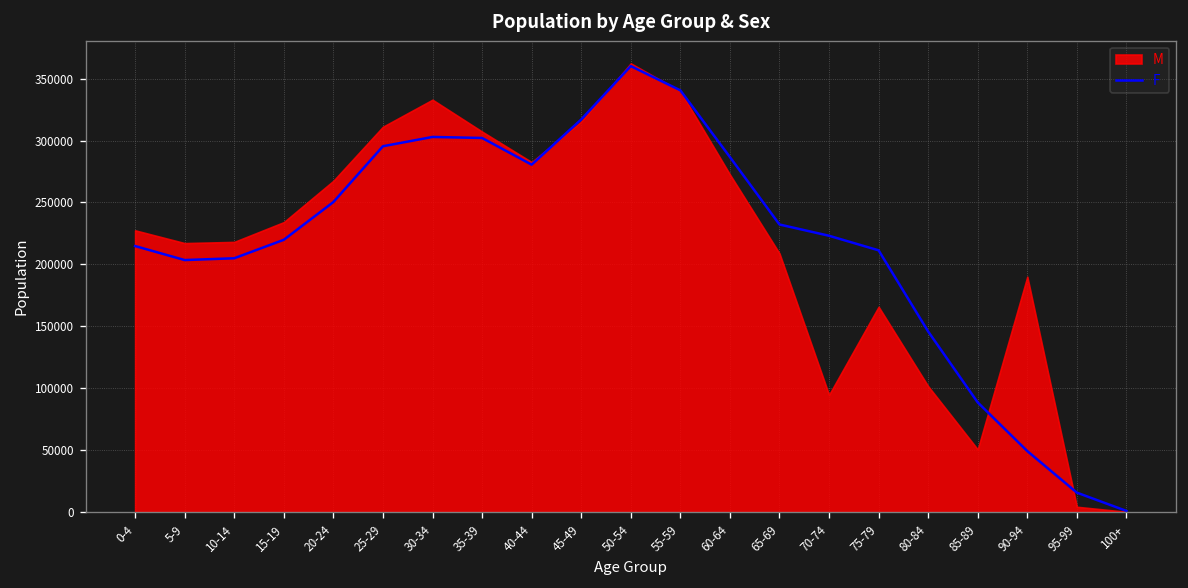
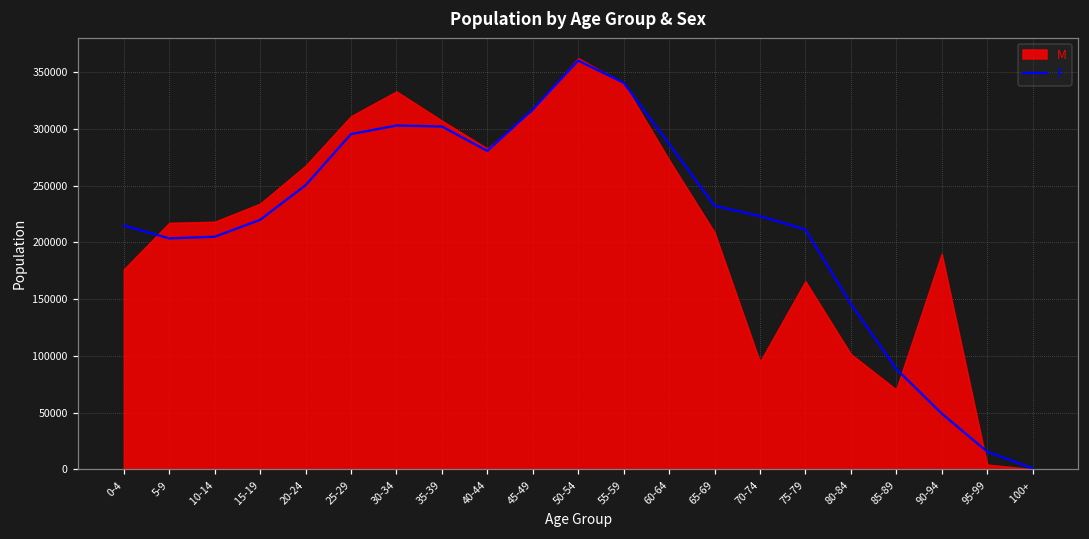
M, 0-4: 228000 -> 176000
M, 85-89: 51000 -> 70000
